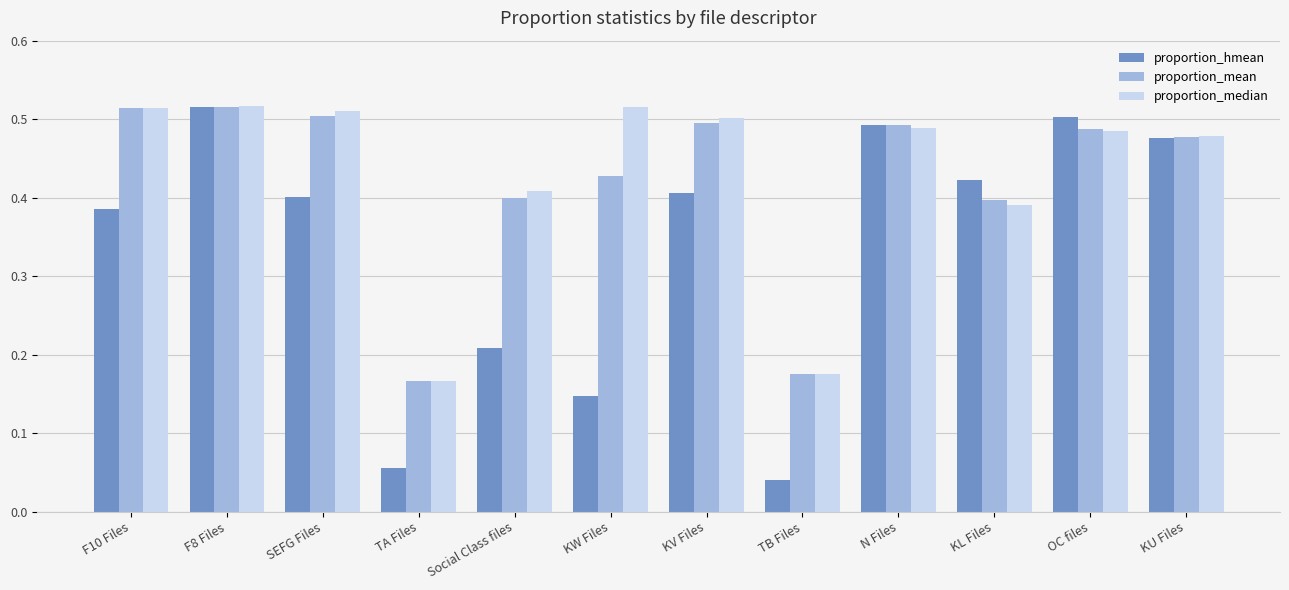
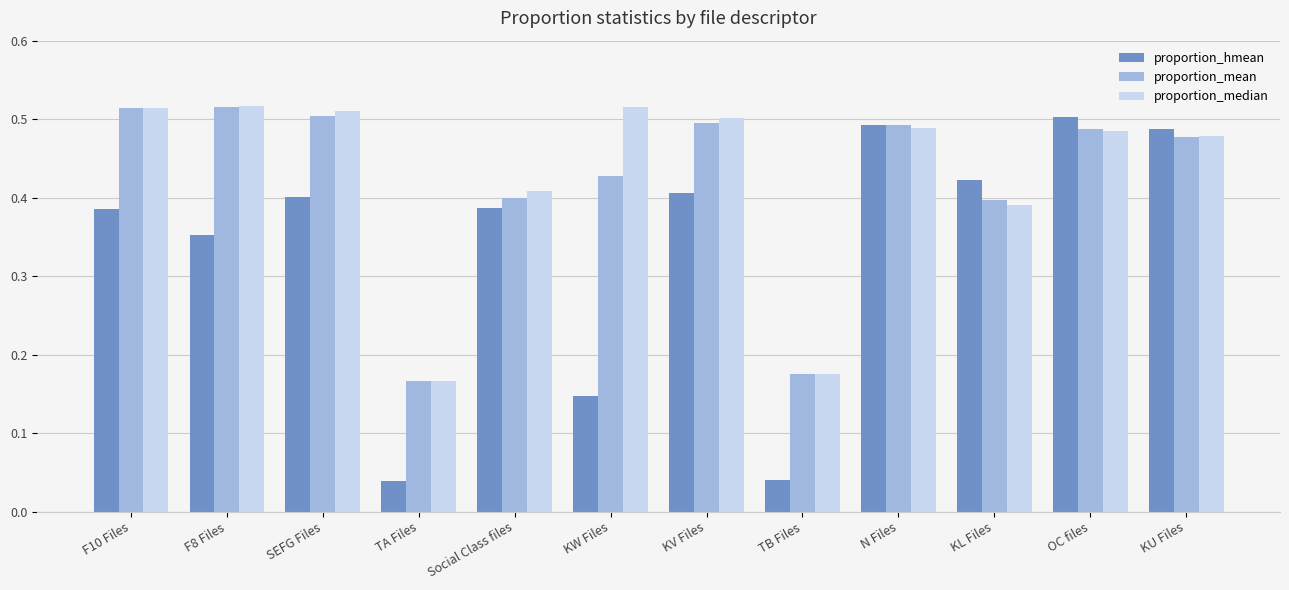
proportion_hmean, F8 Files: 0.52 -> 0.35
proportion_hmean, TA Files: 0.06 -> 0.04
proportion_hmean, Social Class files: 0.21 -> 0.39
proportion_hmean, KU Files: 0.48 -> 0.49
